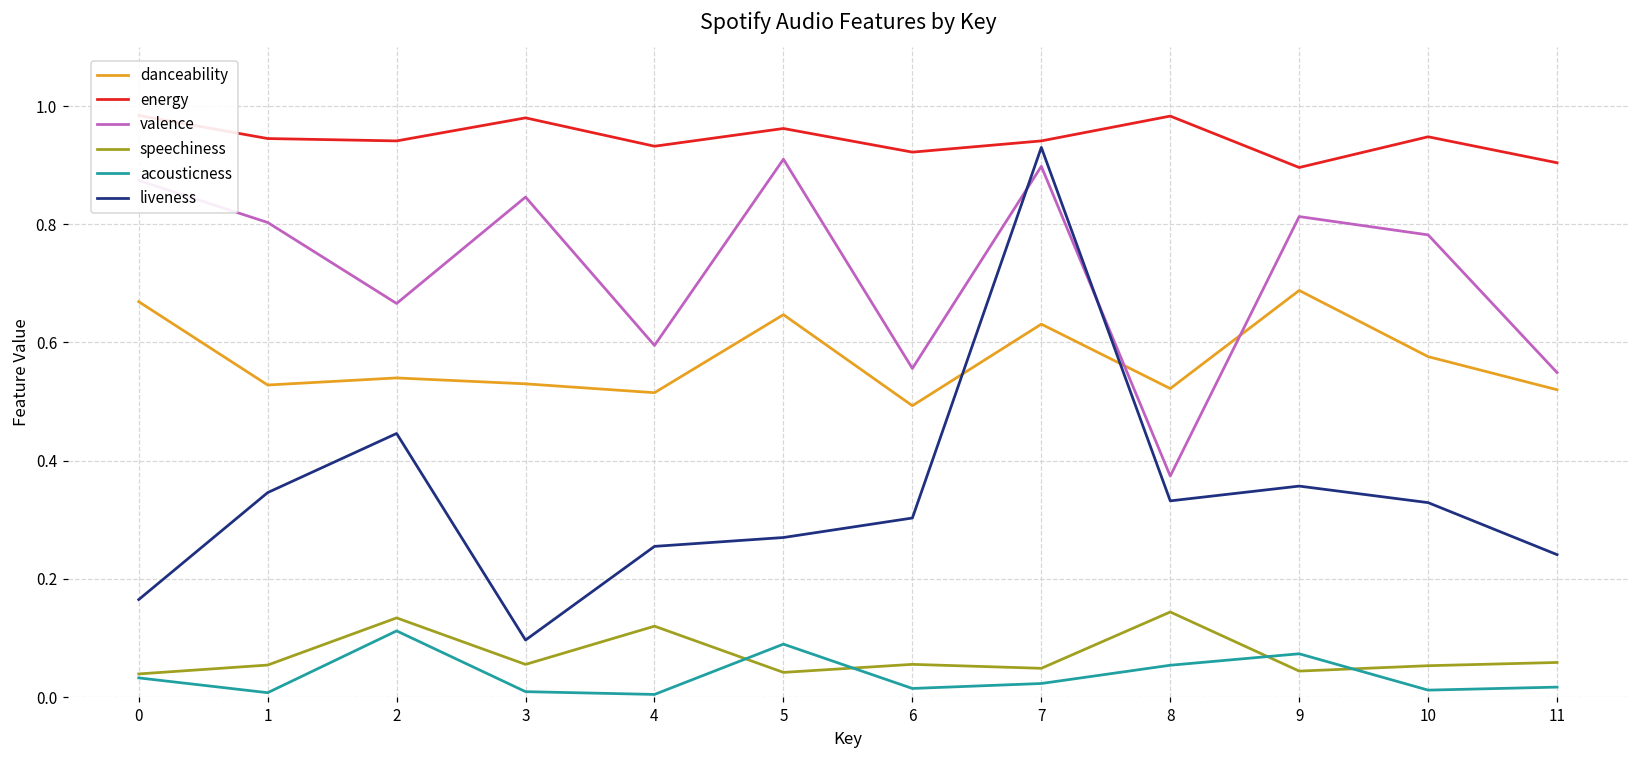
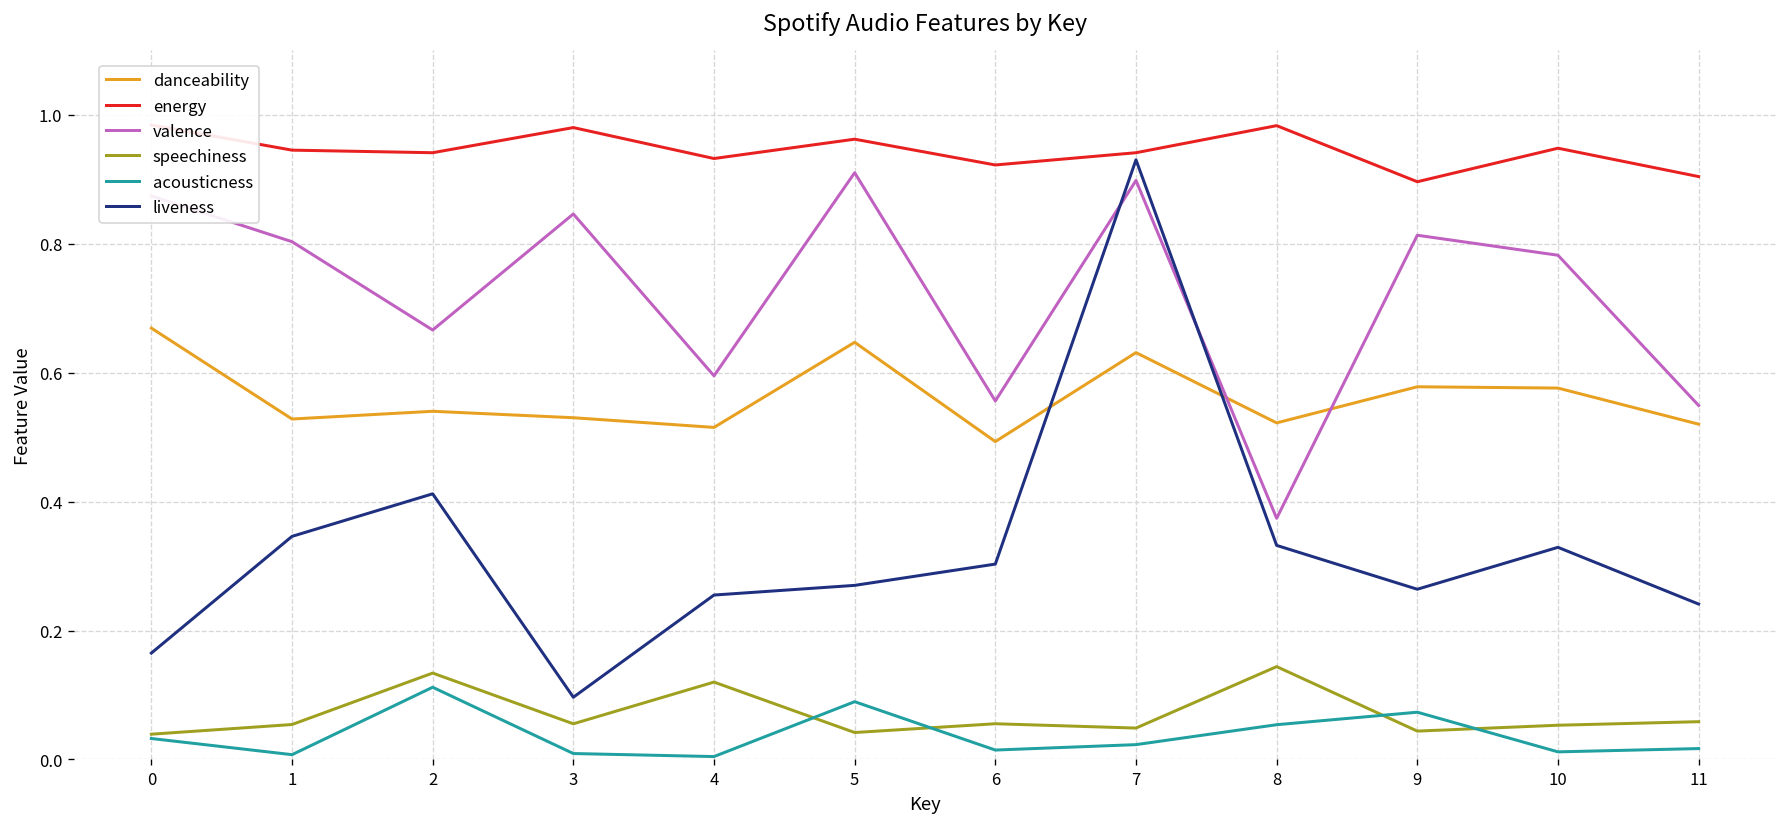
liveness, 2: 0.45 -> 0.41
danceability, 9: 0.69 -> 0.58
liveness, 9: 0.36 -> 0.26
